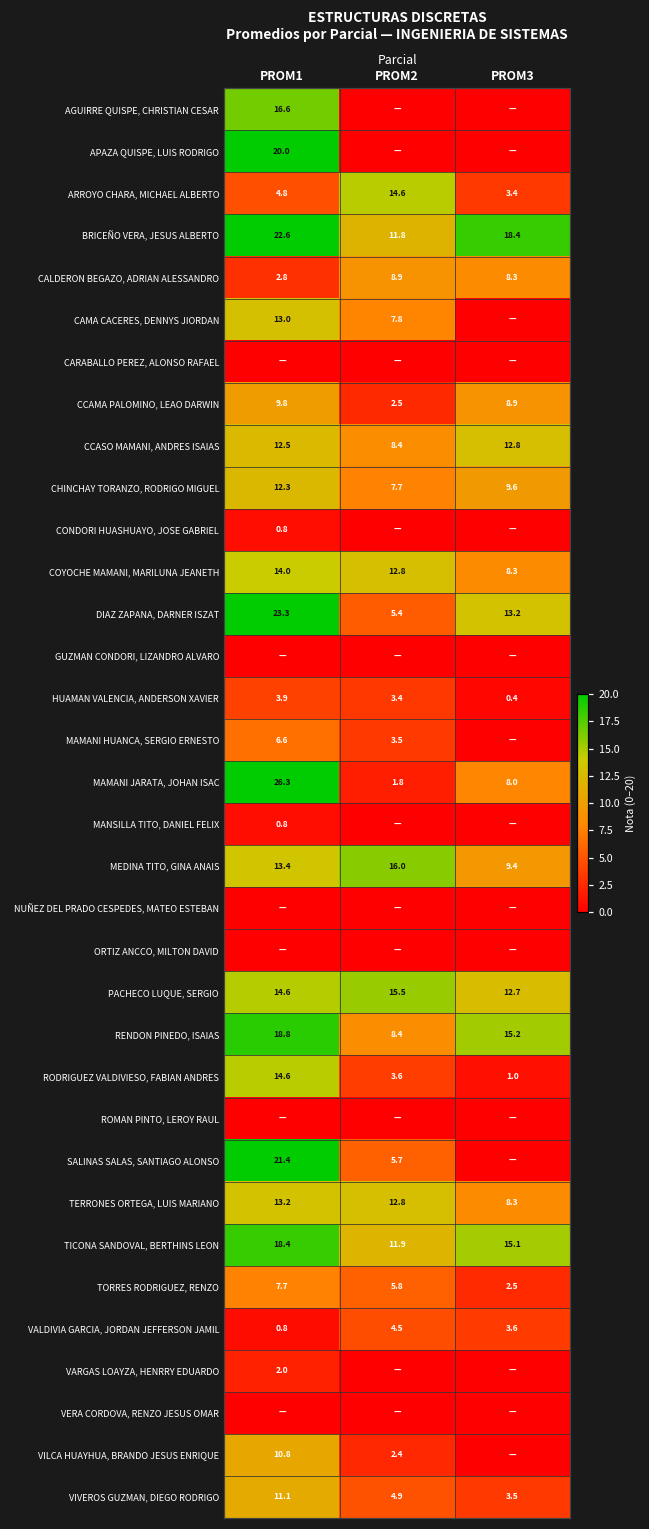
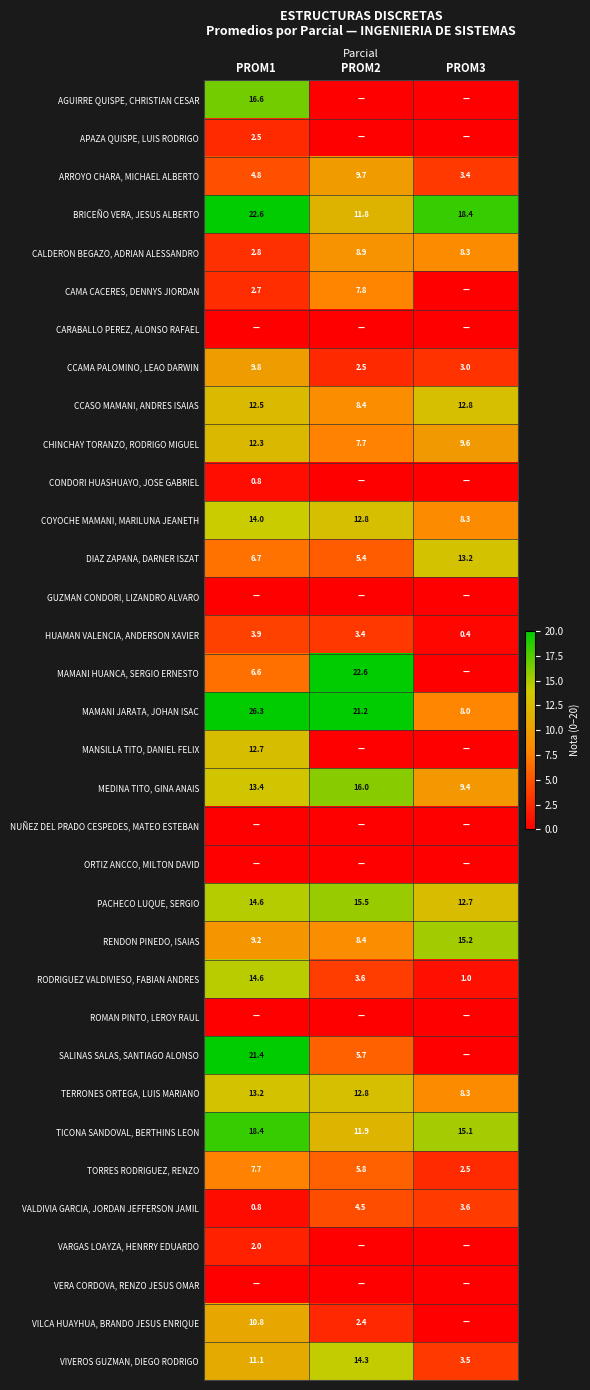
APAZA QUISPE, LUIS RODRIGO, PROM1: 20.0 -> 2.5
ARROYO CHARA, MICHAEL ALBERTO, PROM2: 14.6 -> 9.7
CAMA CACERES, DENNYS JIORDAN, PROM1: 13.0 -> 2.7
CCAMA PALOMINO, LEAO DARWIN, PROM3: 8.9 -> 3.0
DIAZ ZAPANA, DARNER ISZAT, PROM1: 23.3 -> 6.7
MAMANI HUANCA, SERGIO ERNESTO, PROM2: 3.5 -> 22.6
MAMANI JARATA, JOHAN ISAC, PROM2: 1.8 -> 21.2
MANSILLA TITO, DANIEL FELIX, PROM1: 0.8 -> 12.7
RENDON PINEDO, ISAIAS, PROM1: 18.8 -> 9.2
VIVEROS GUZMAN, DIEGO RODRIGO, PROM2: 4.9 -> 14.3
